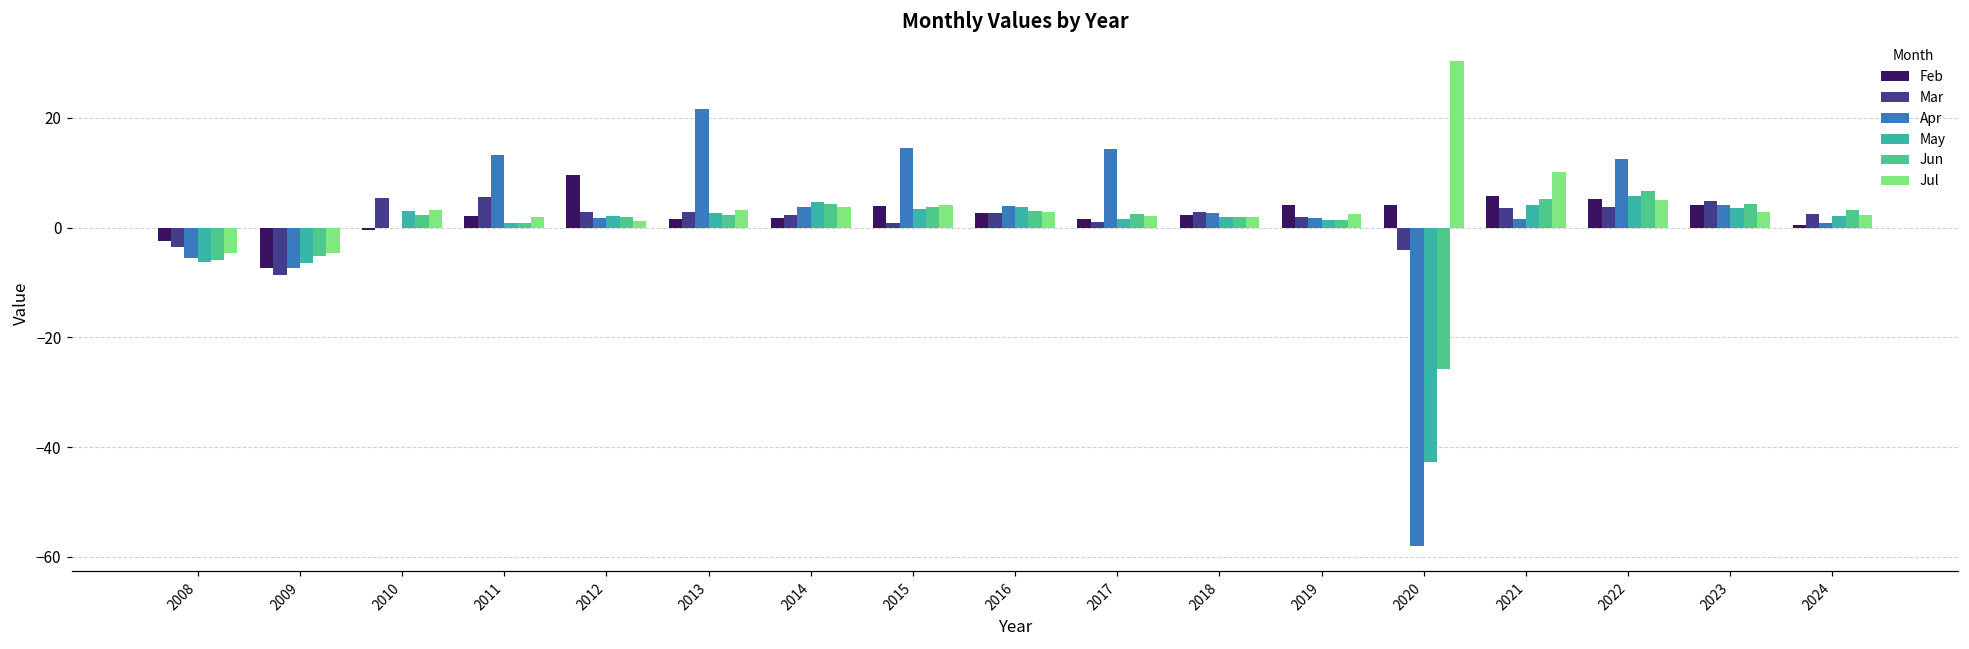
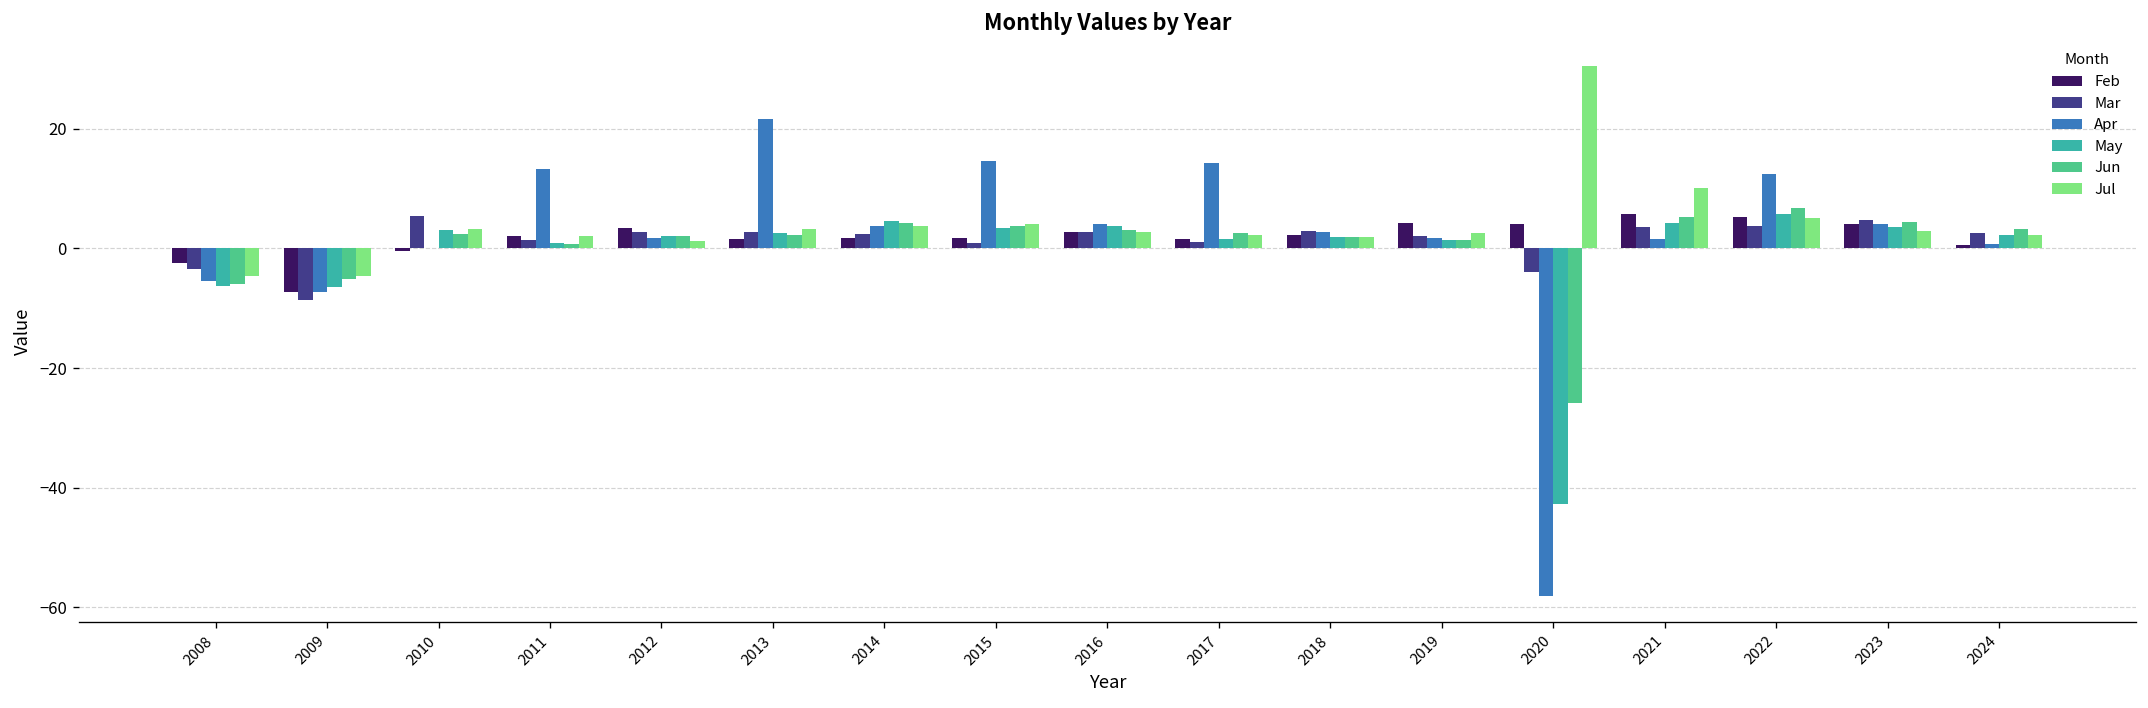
Mar, 2011: 6 -> 1
Feb, 2012: 10 -> 3
Feb, 2015: 4 -> 2
